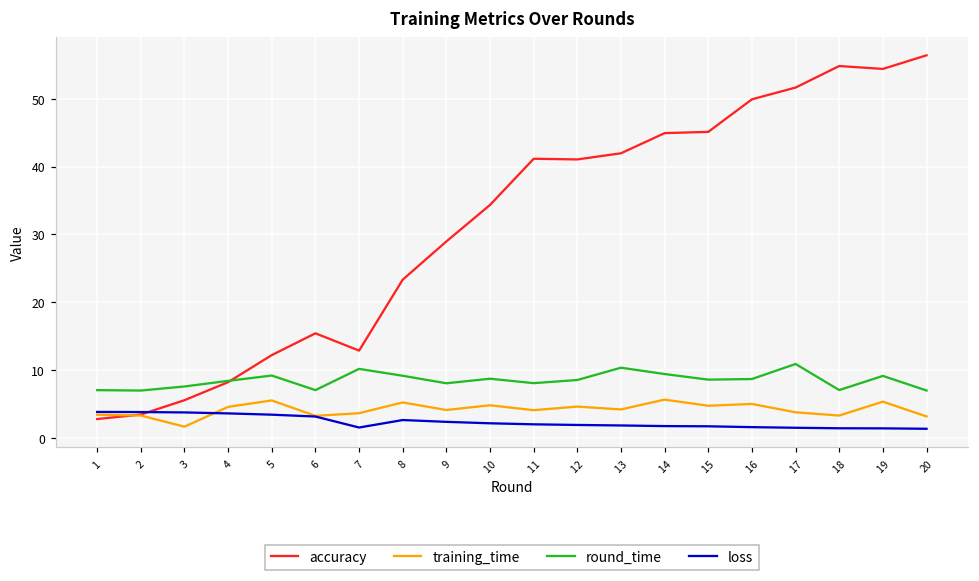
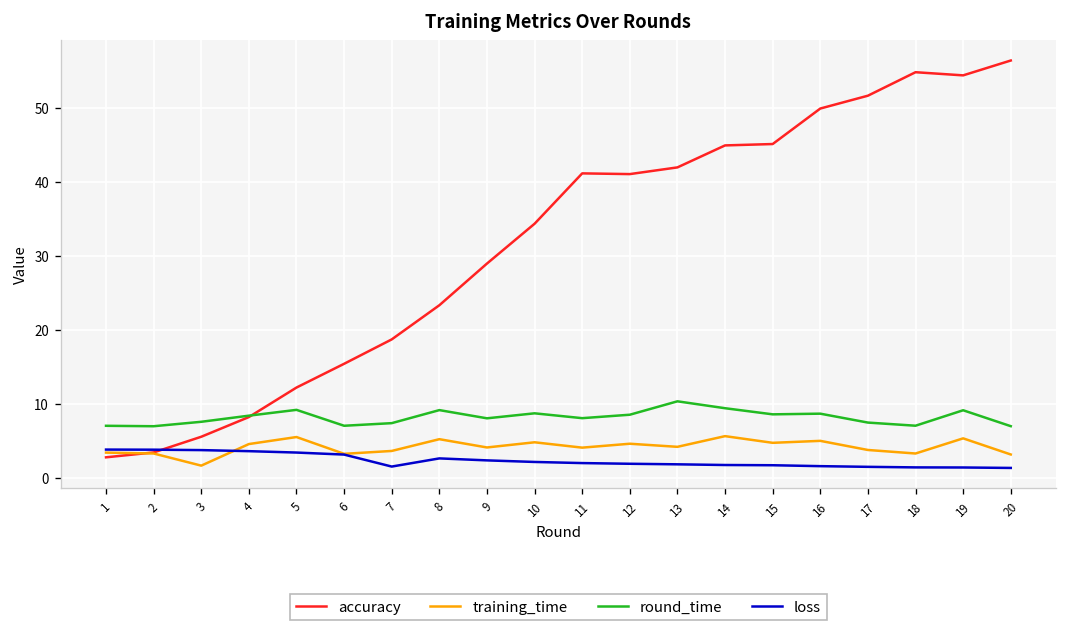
accuracy, 7: 13 -> 19
round_time, 7: 10 -> 7
round_time, 17: 11 -> 7
